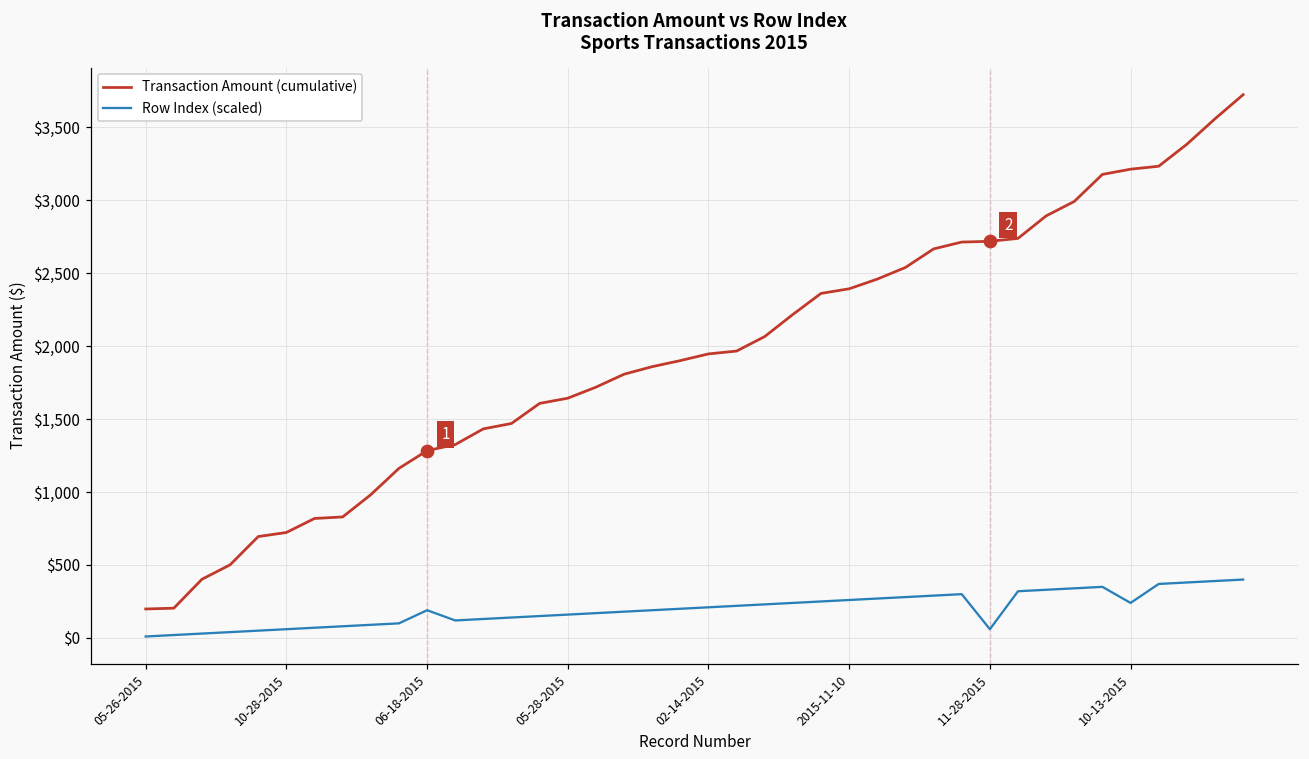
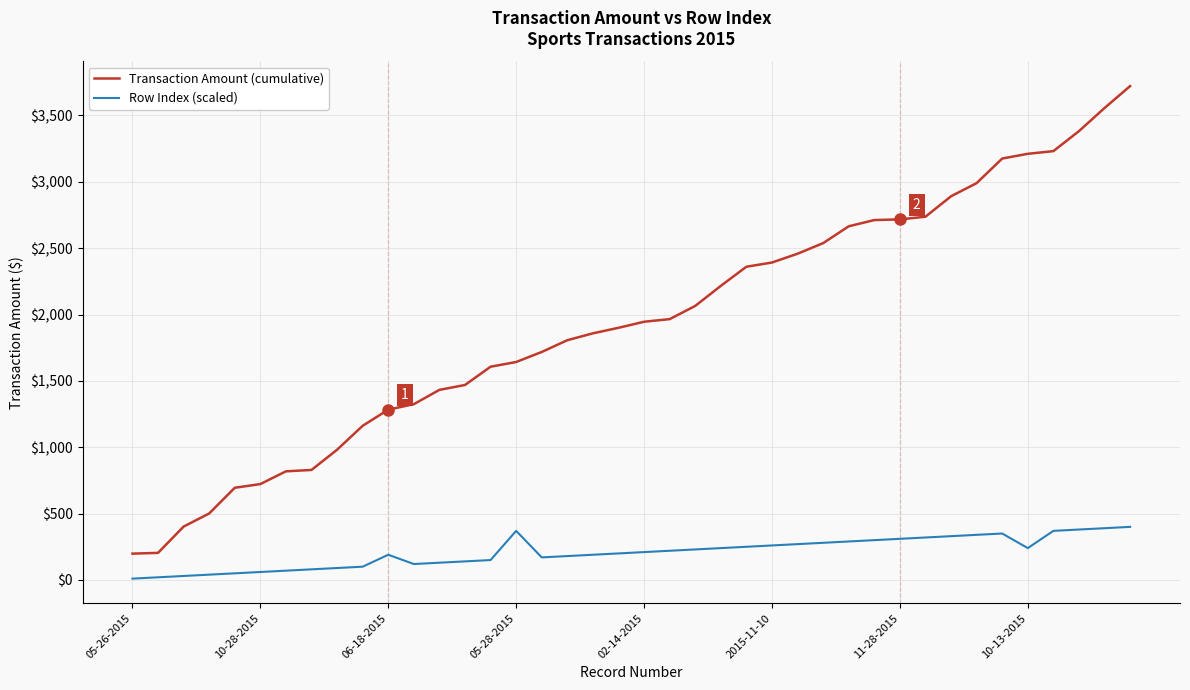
Row Index (scaled), 05-28-2015: $160 -> $370
Row Index (scaled), 11-28-2015: $60 -> $310
